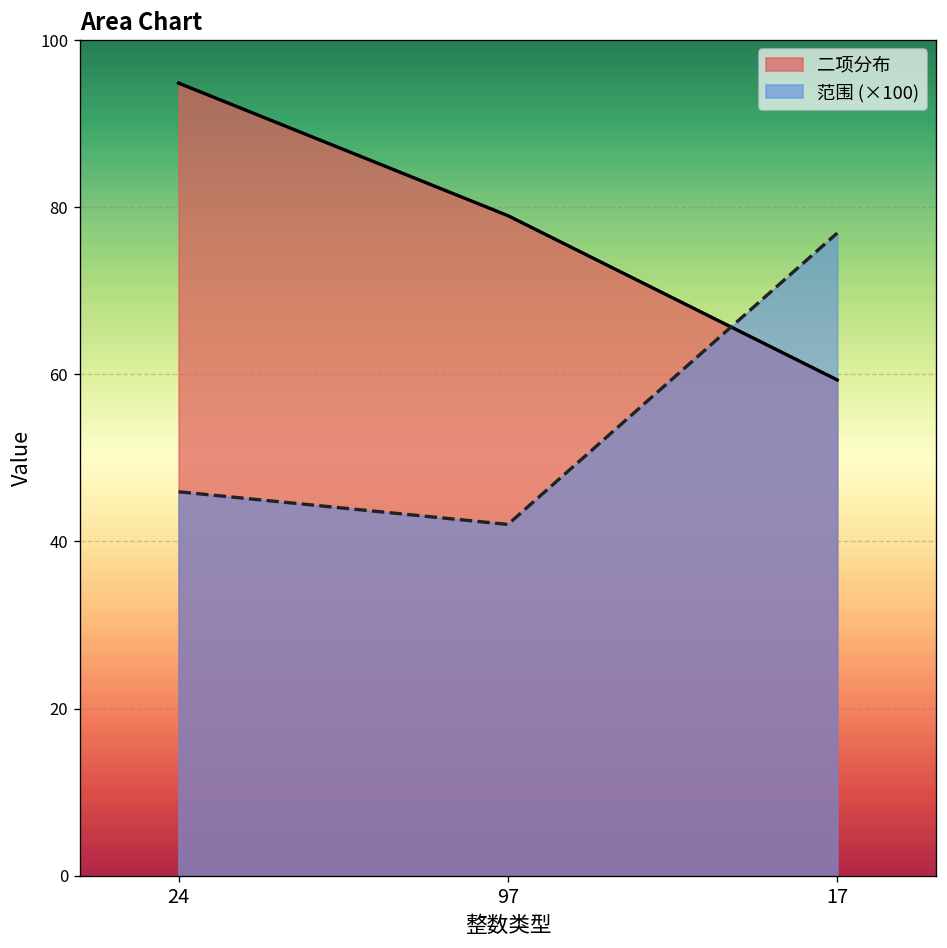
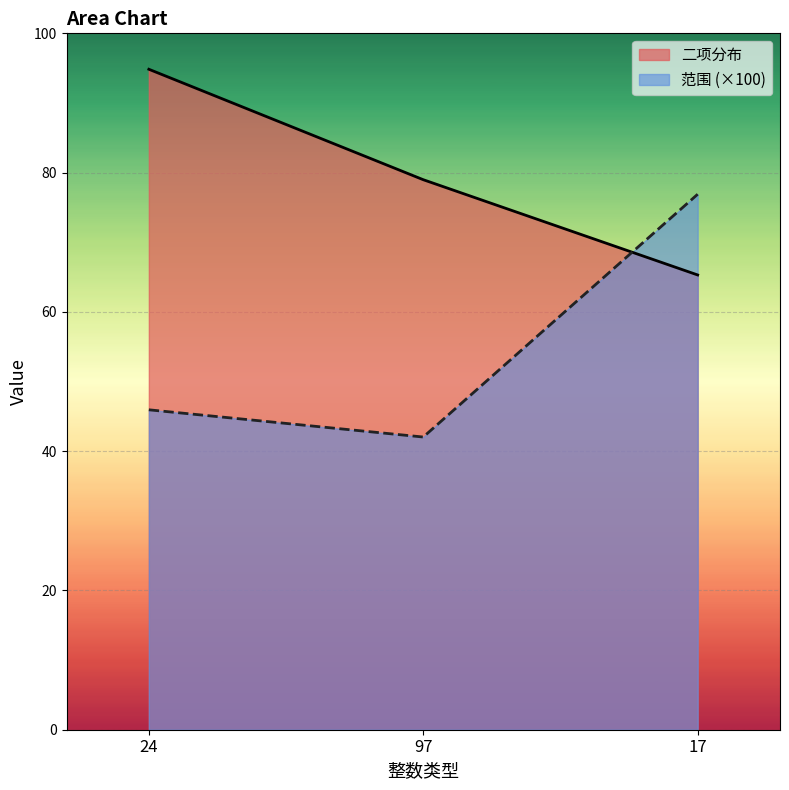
二项分布, 17: 59 -> 65
